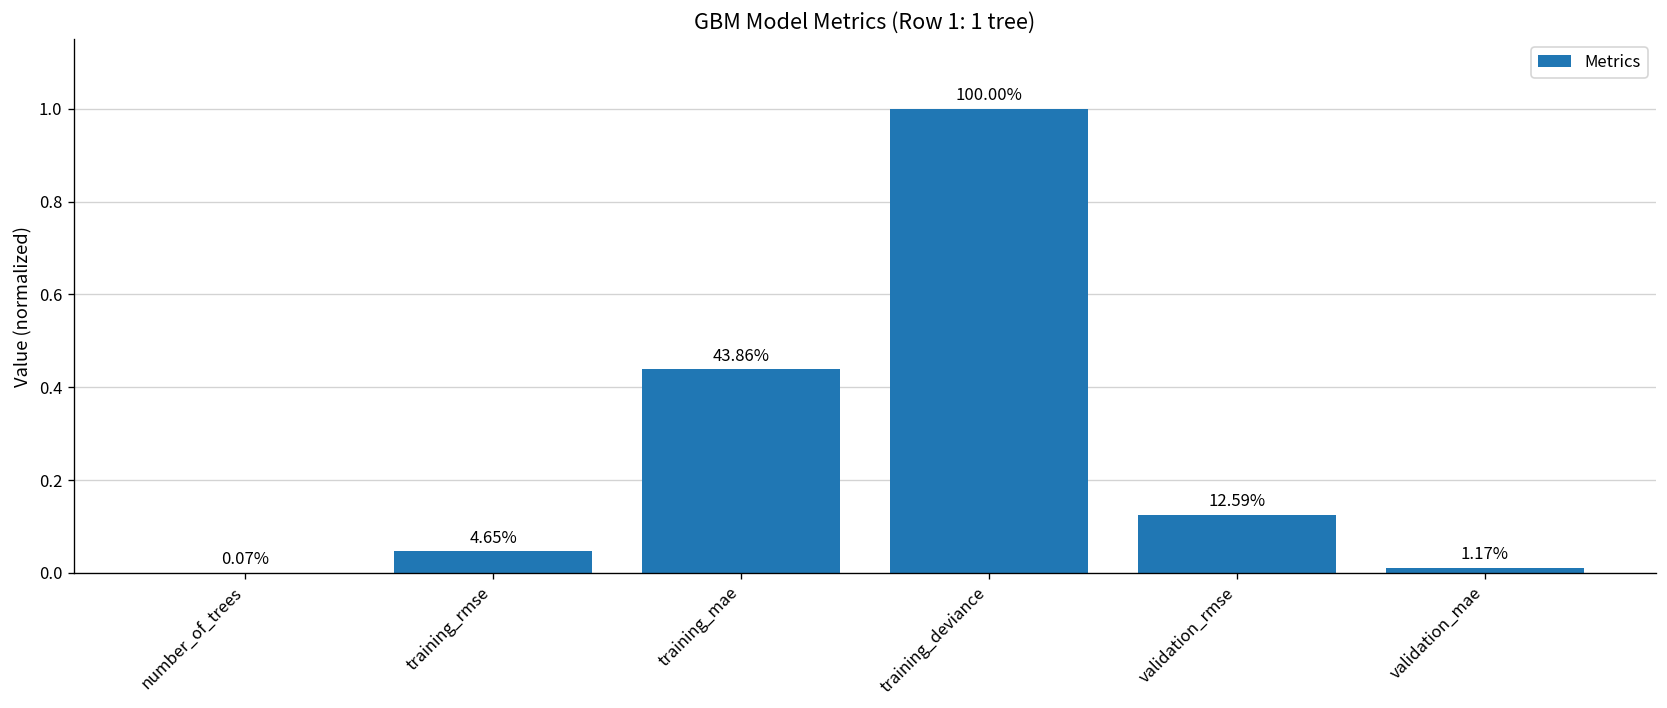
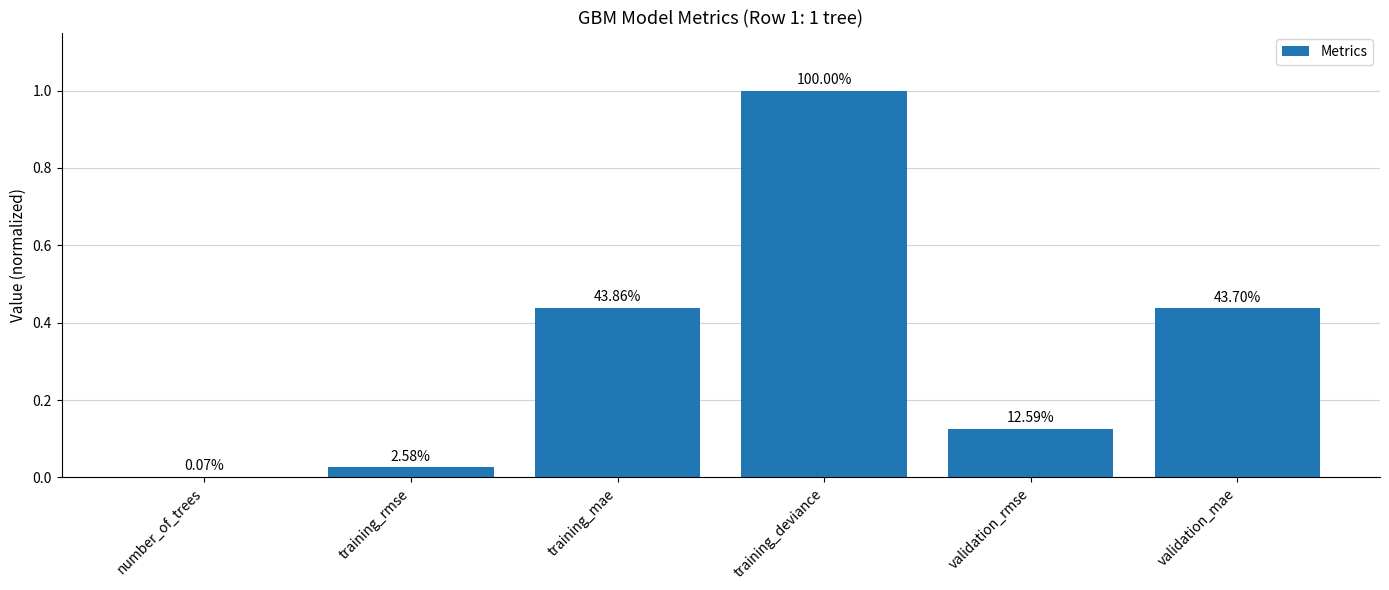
training_rmse: 4.65% -> 2.58%
validation_mae: 1.17% -> 43.70%
